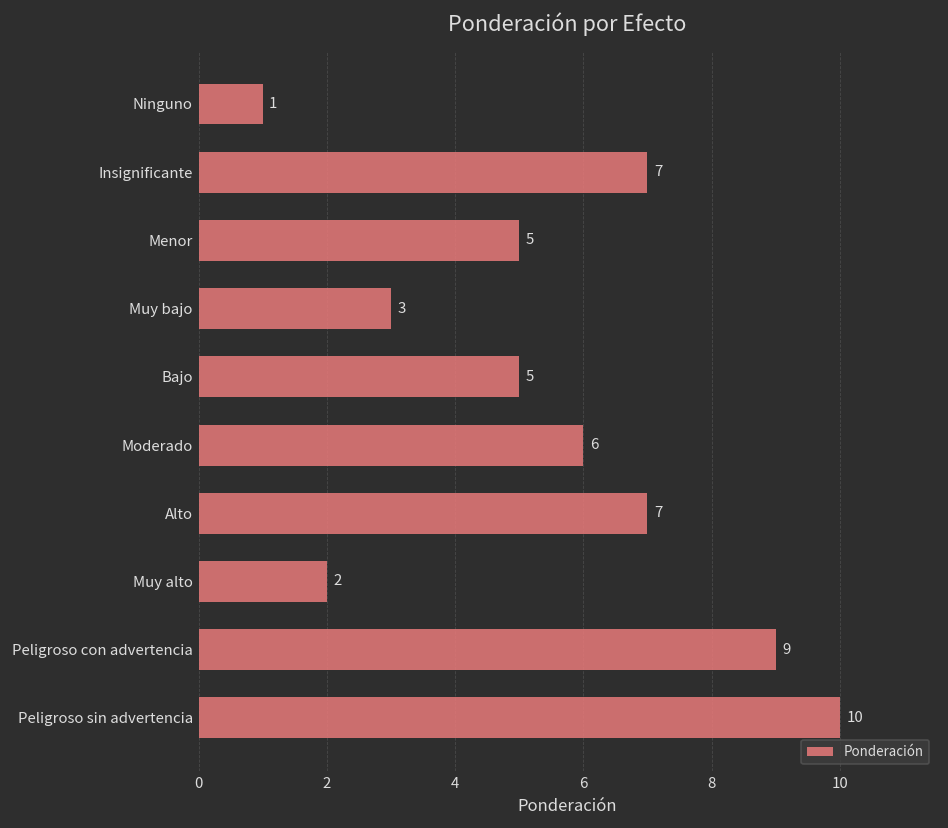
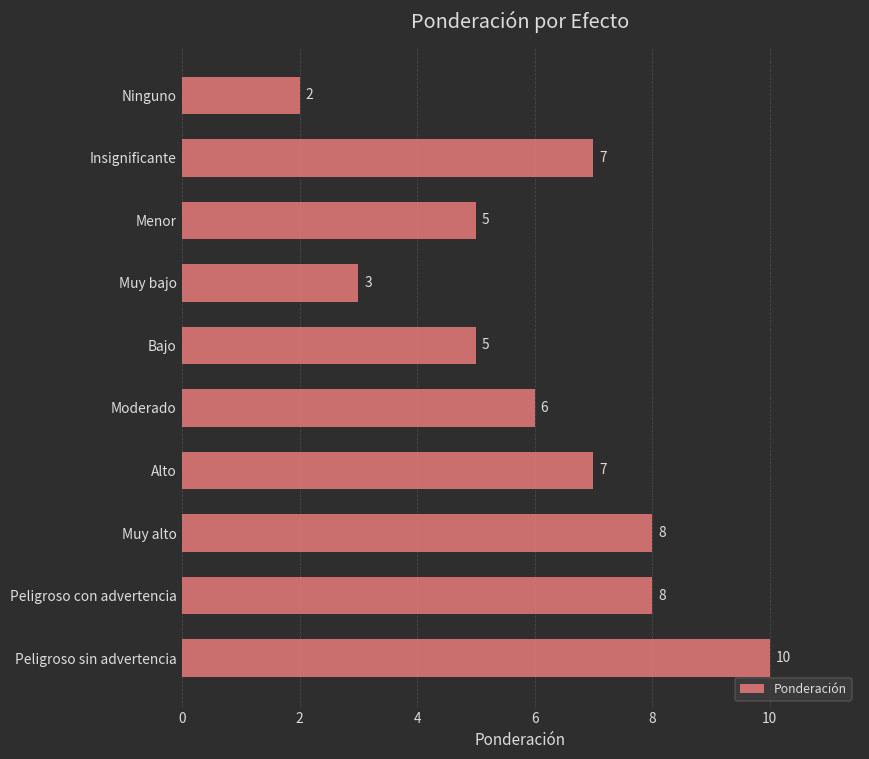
Ninguno: 1 -> 2
Muy alto: 2 -> 8
Peligroso con advertencia: 9 -> 8
